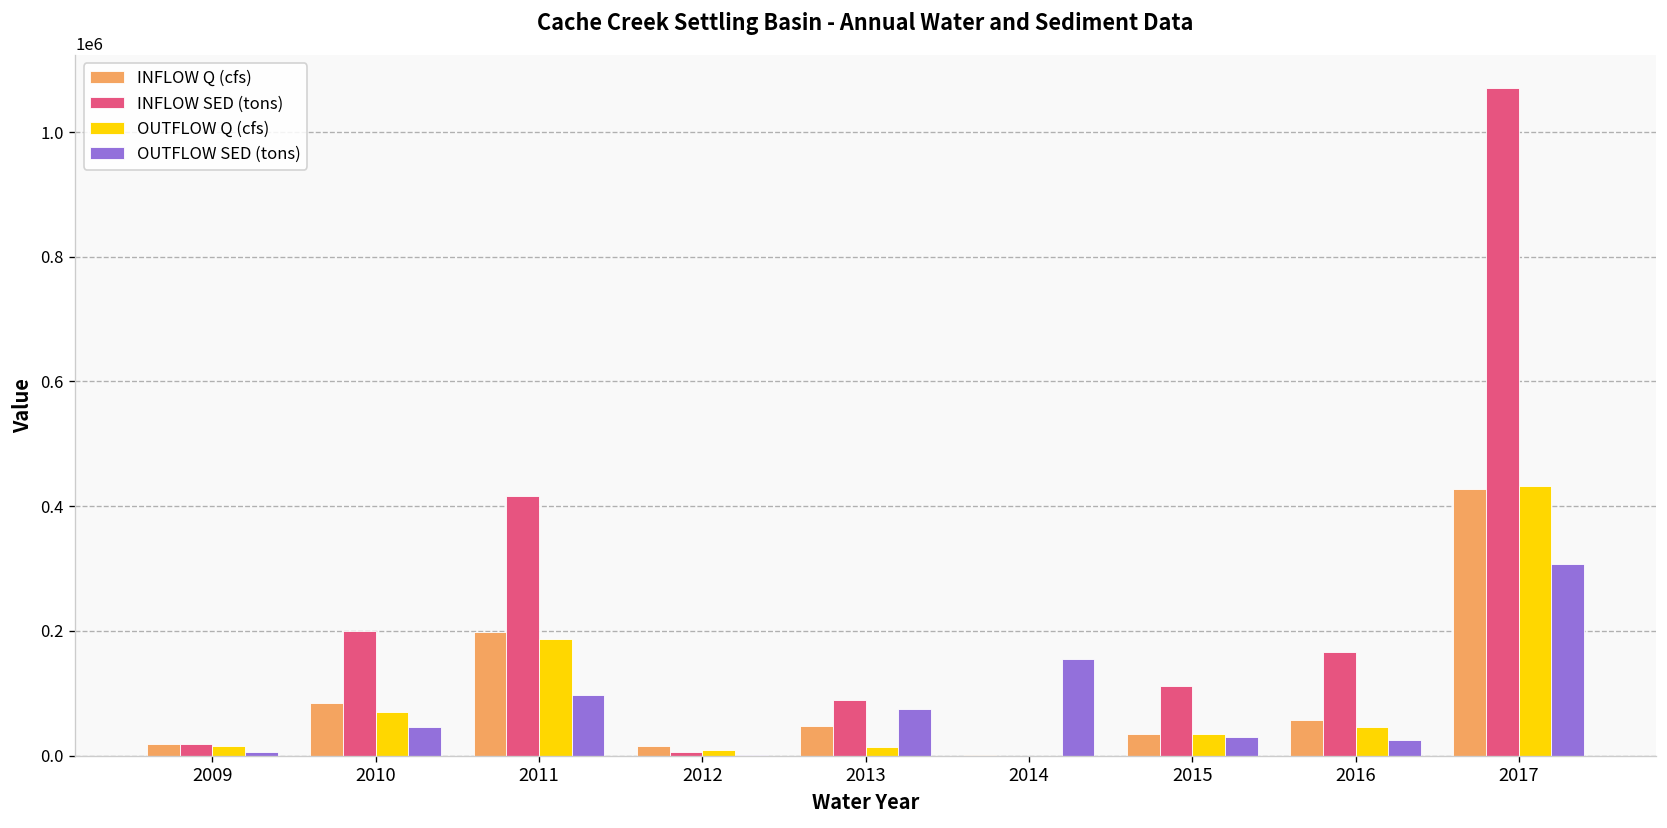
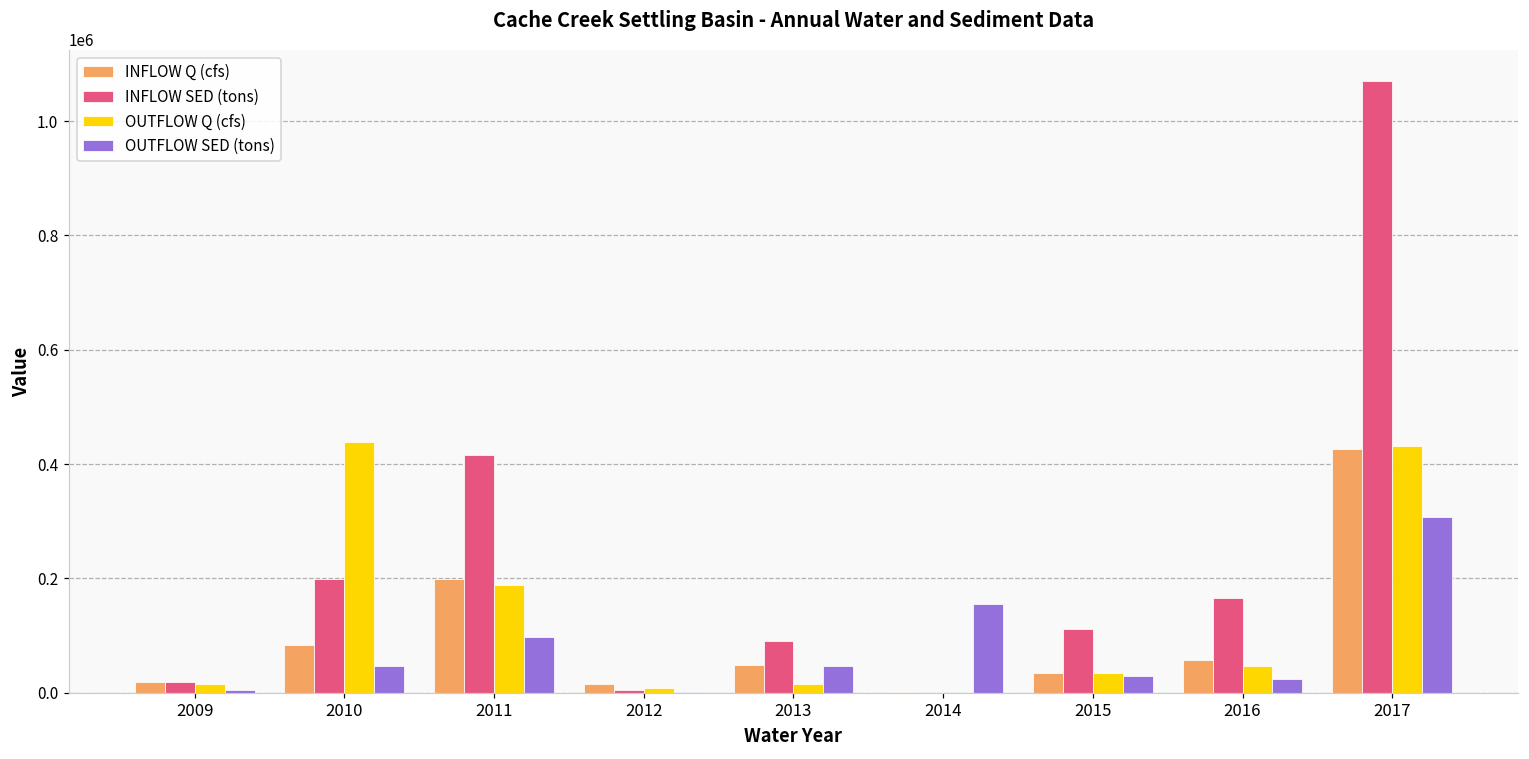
OUTFLOW Q (cfs), 2010: 70000 -> 440000
OUTFLOW SED (tons), 2013: 80000 -> 50000
